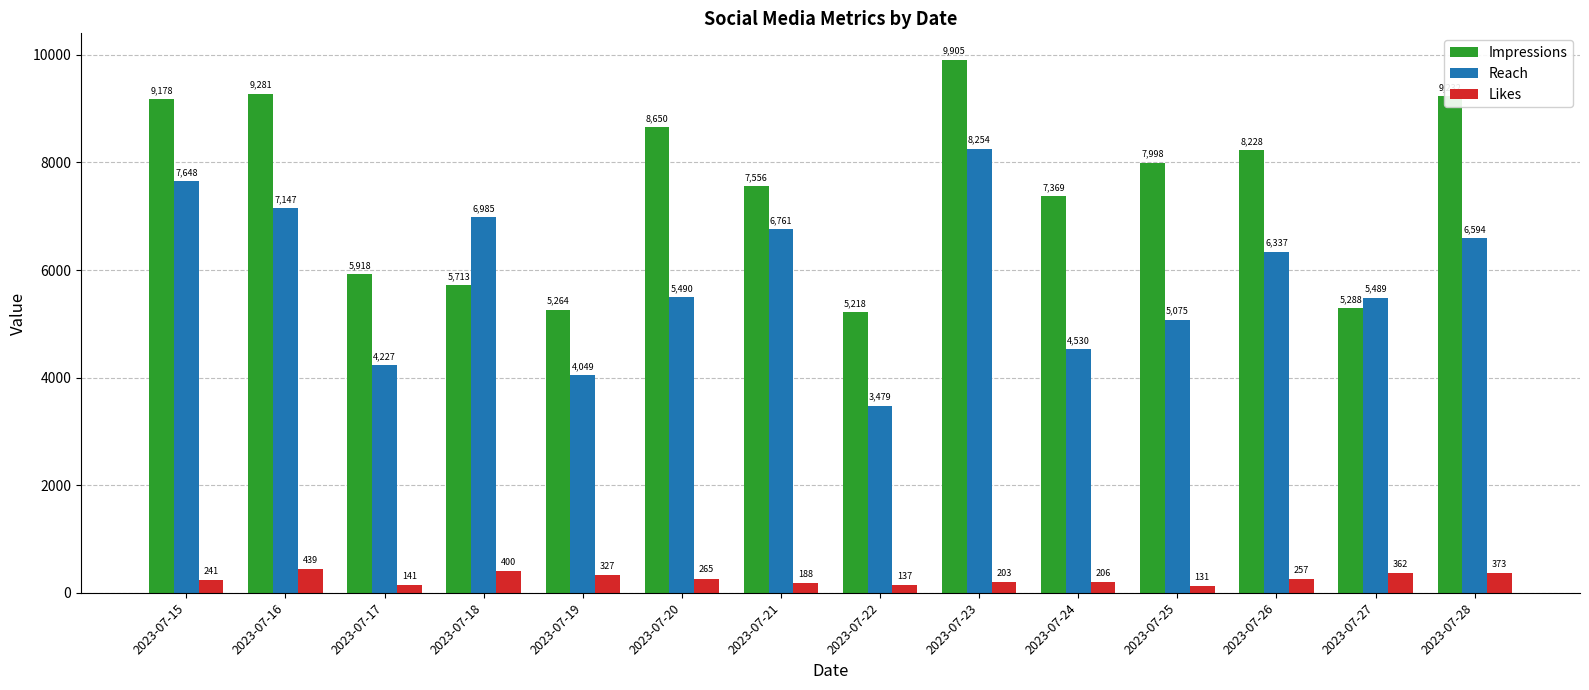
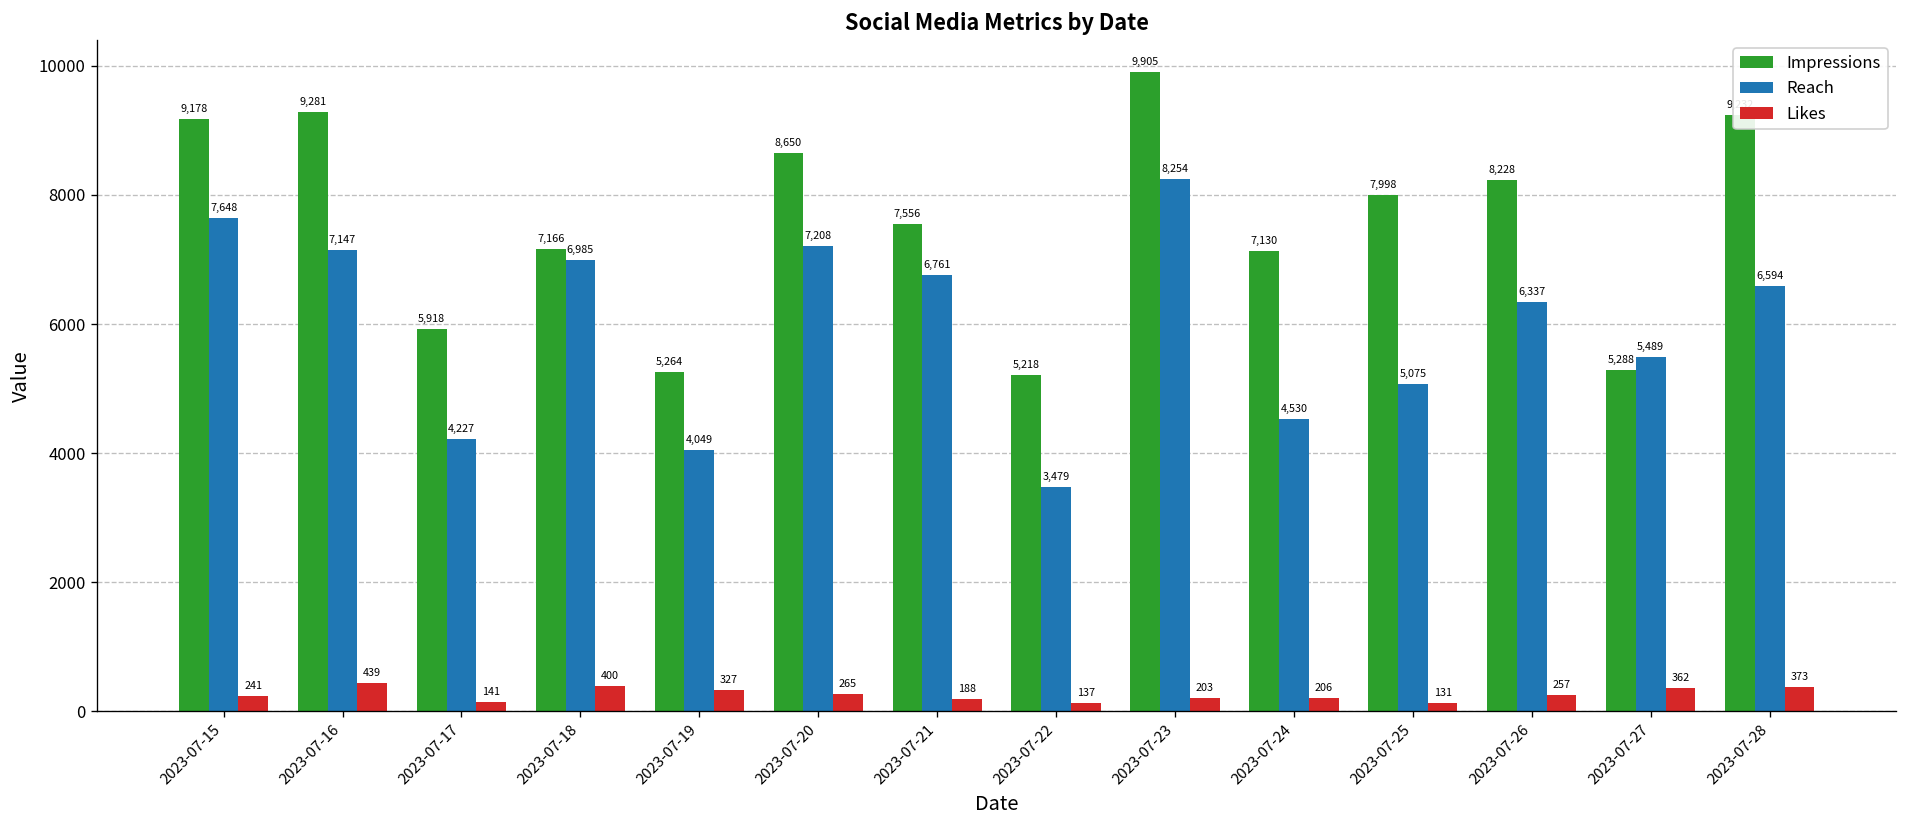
Impressions, 2023-07-18: 5,713 -> 7,166
Reach, 2023-07-20: 5,490 -> 7,208
Impressions, 2023-07-24: 7,369 -> 7,130
